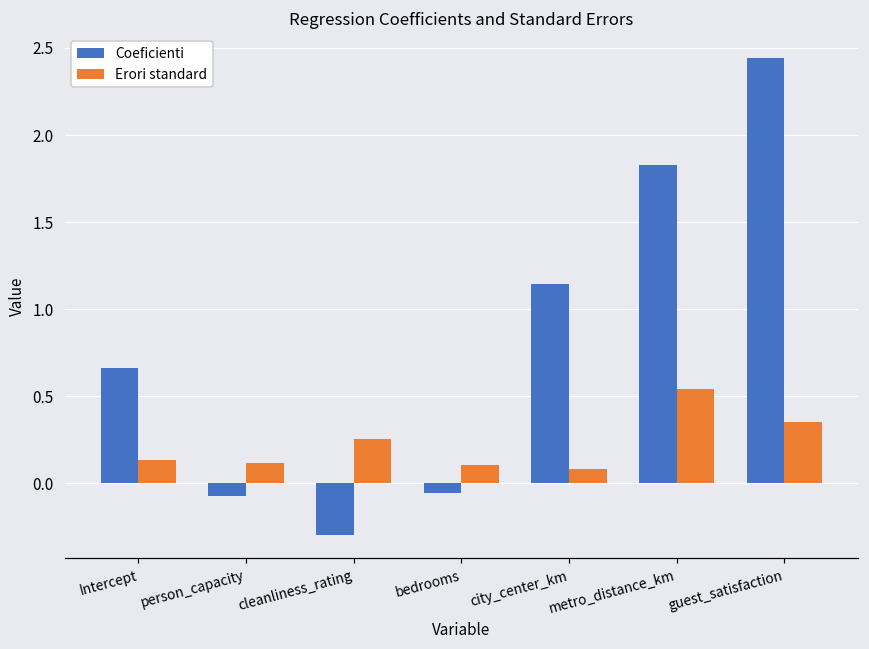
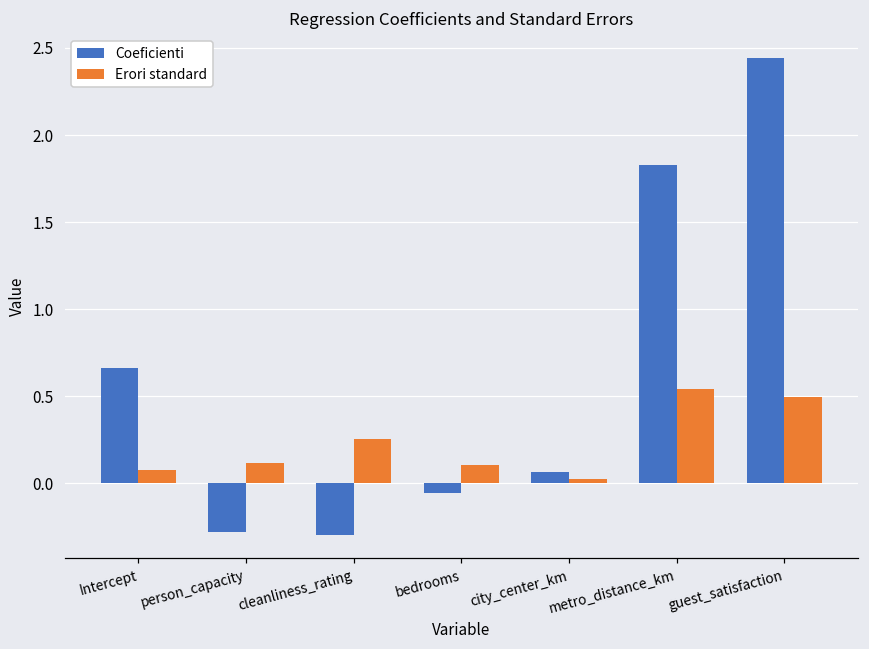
Erori standard, Intercept: 0.13 -> 0.07
Coeficienti, person_capacity: -0.07 -> -0.28
Coeficienti, city_center_km: 1.15 -> 0.07
Erori standard, city_center_km: 0.09 -> 0.03
Erori standard, guest_satisfaction: 0.35 -> 0.49
